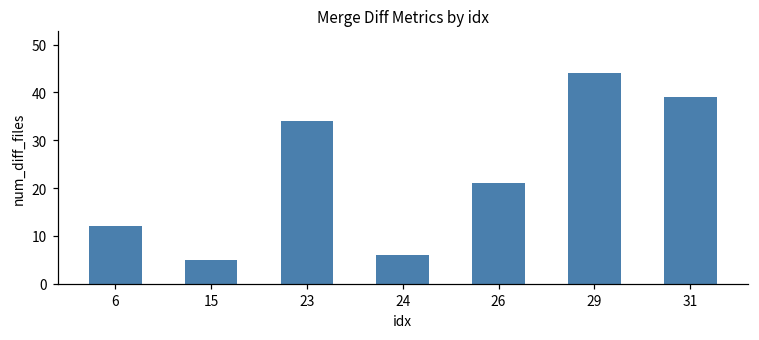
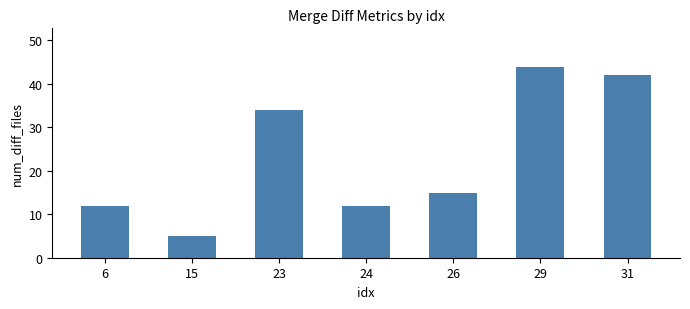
24: 6 -> 12
26: 21 -> 15
31: 39 -> 42
